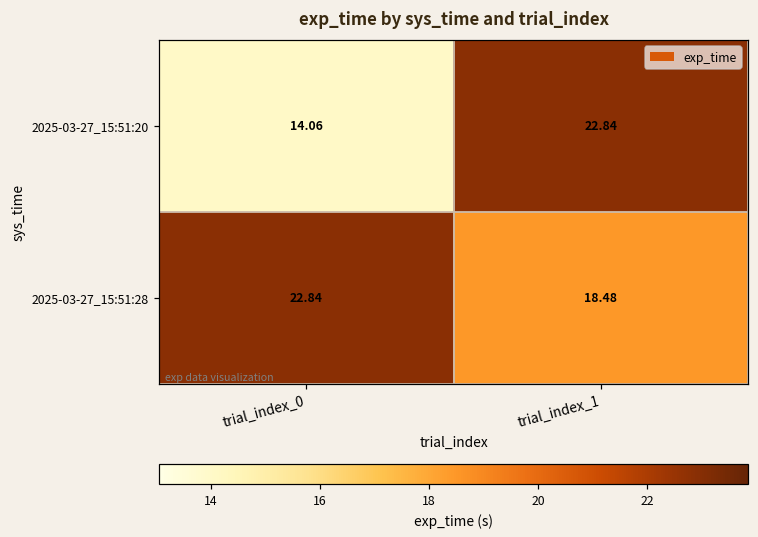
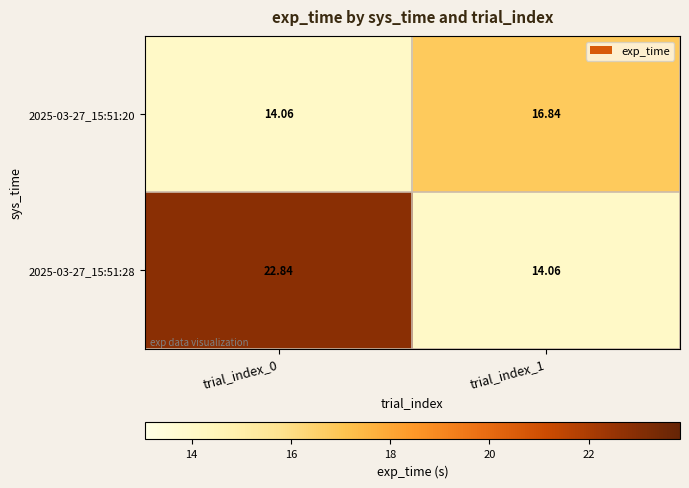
2025-03-27_15:51:20, trial_index_1: 22.84 -> 16.84
2025-03-27_15:51:28, trial_index_1: 18.48 -> 14.06
